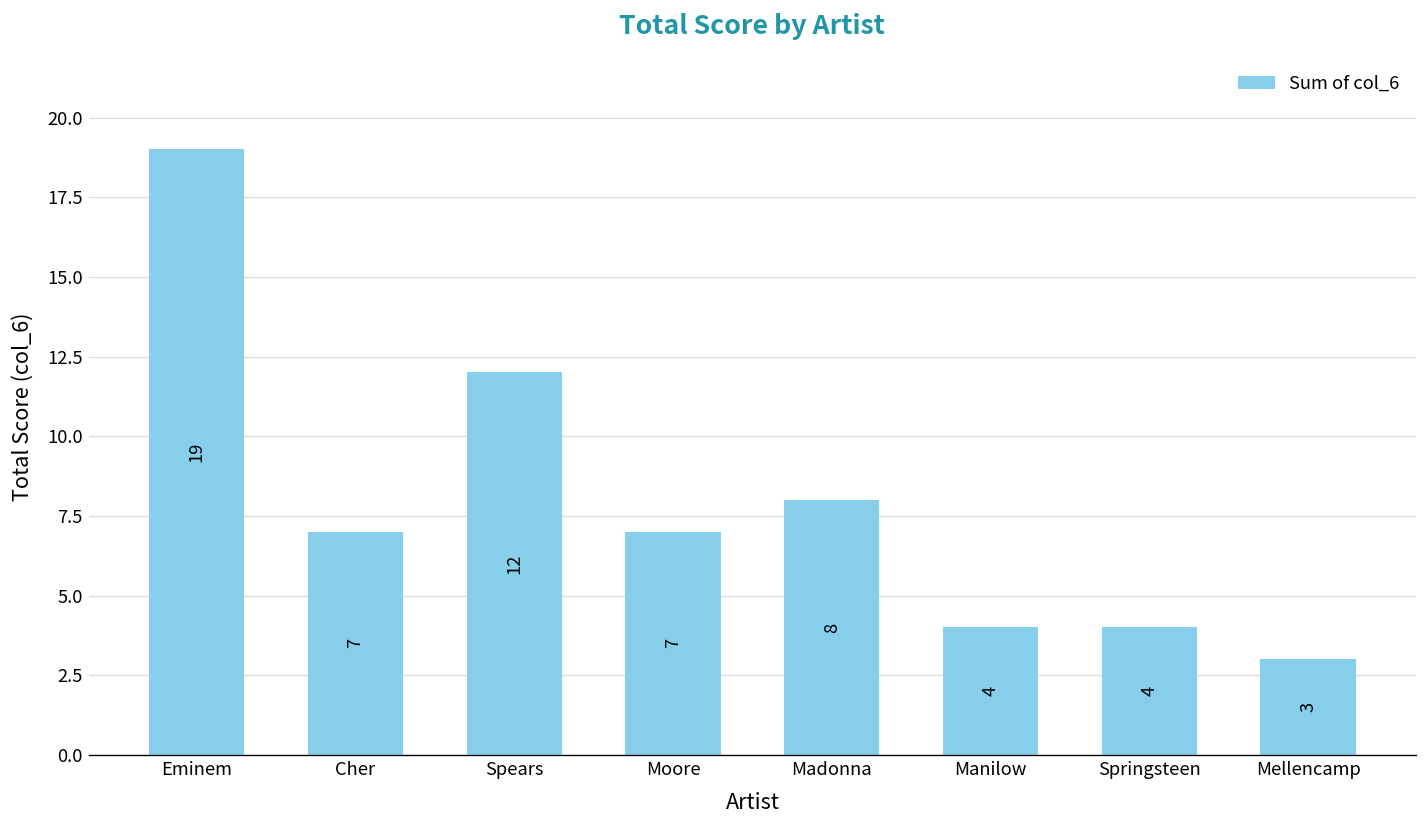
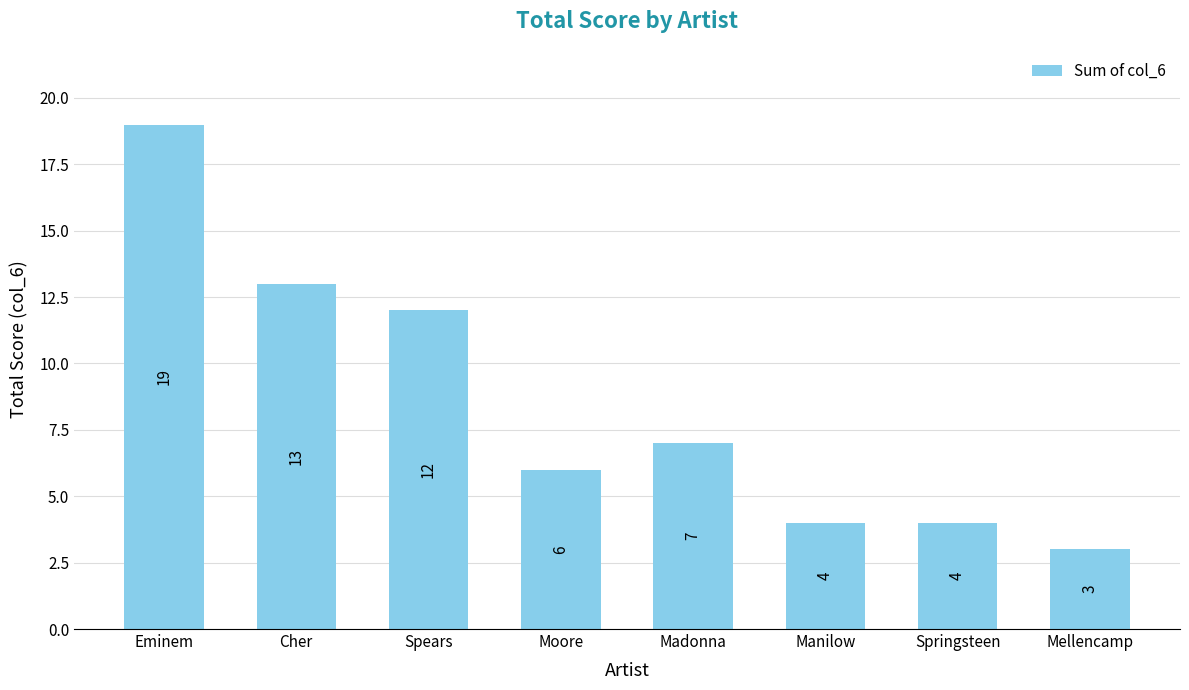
Cher: 7 -> 13
Moore: 7 -> 6
Madonna: 8 -> 7
